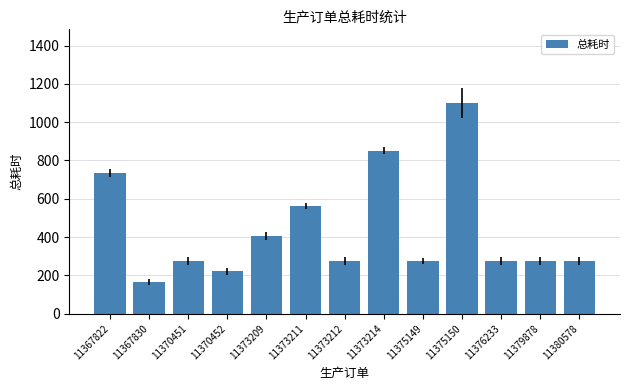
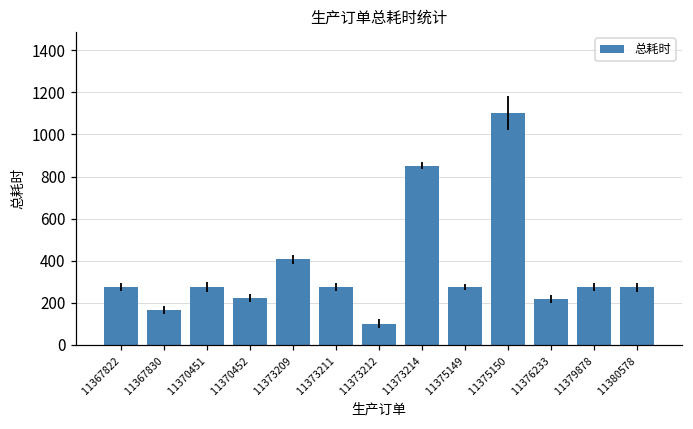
11367822: 740 -> 280
11373211: 560 -> 280
11373212: 280 -> 100
11376233: 280 -> 220
